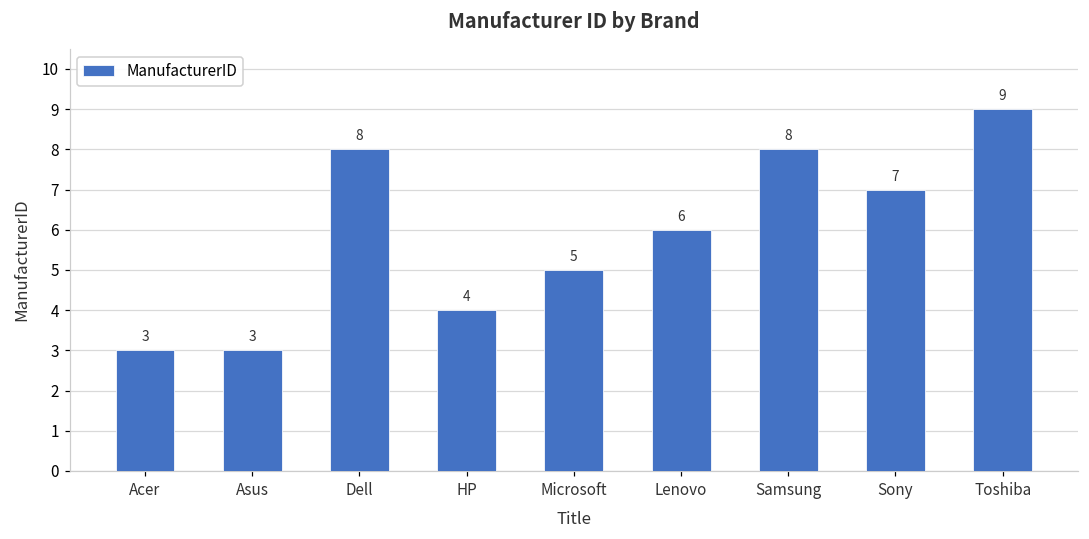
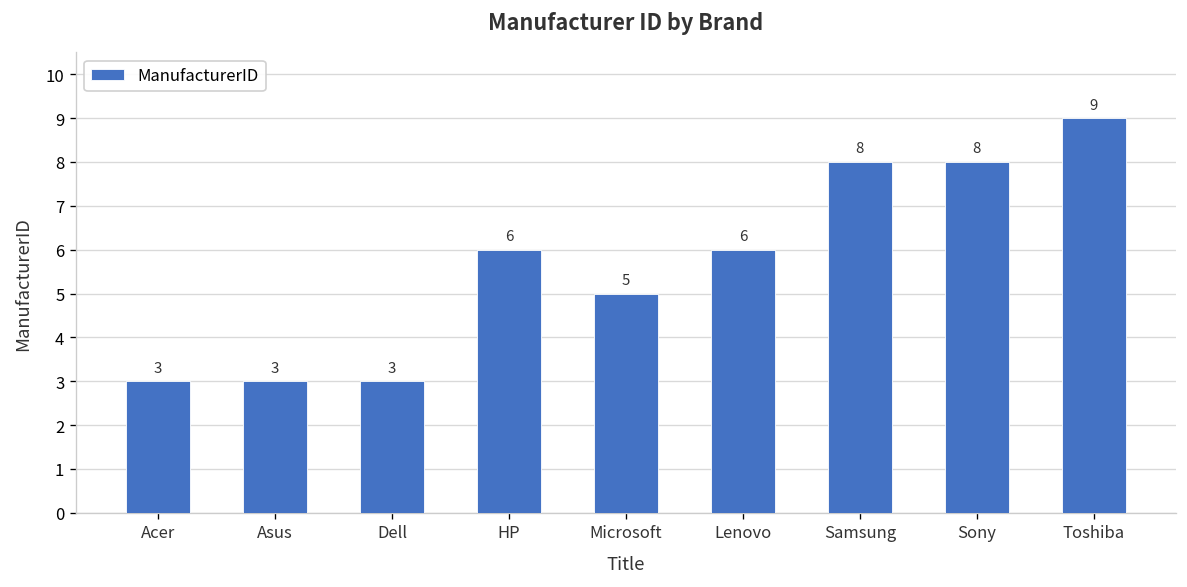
Dell: 8 -> 3
HP: 4 -> 6
Sony: 7 -> 8
